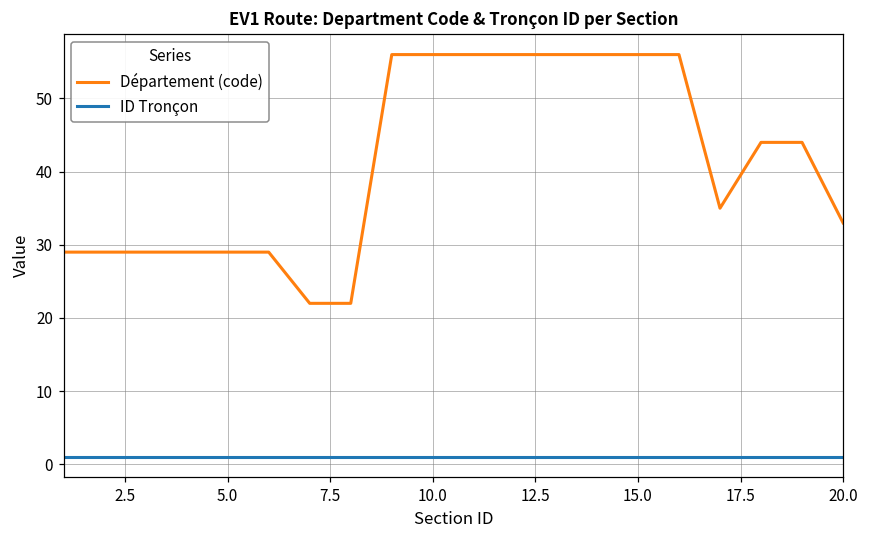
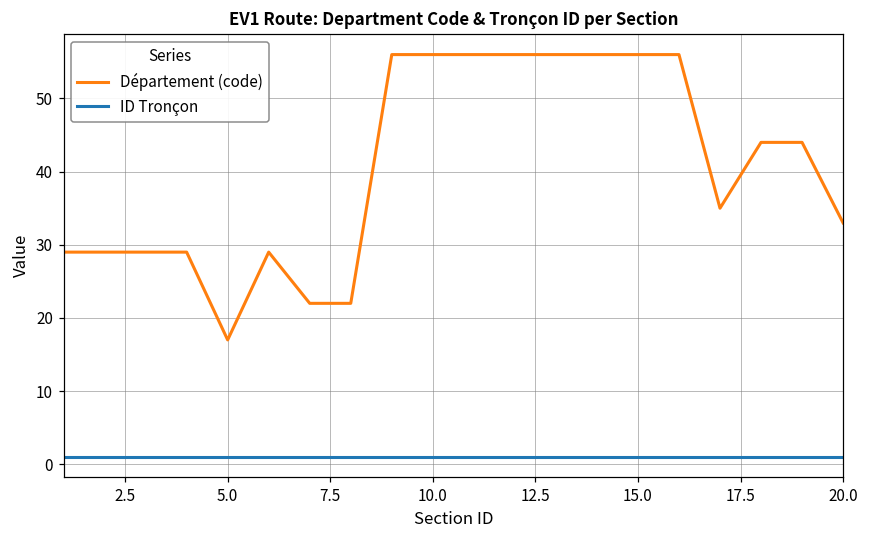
Département (code), 5.0: 29 -> 17
